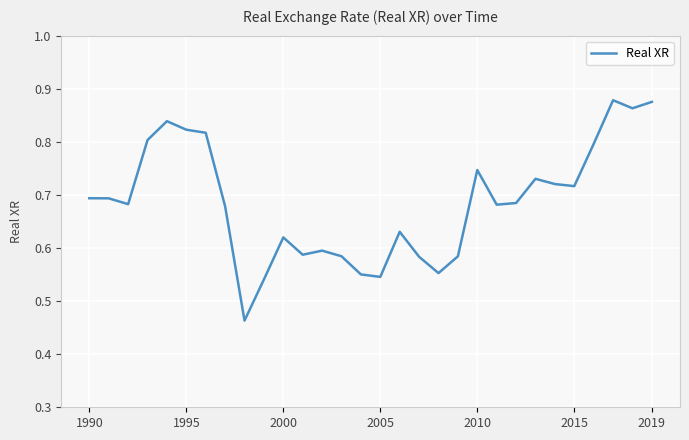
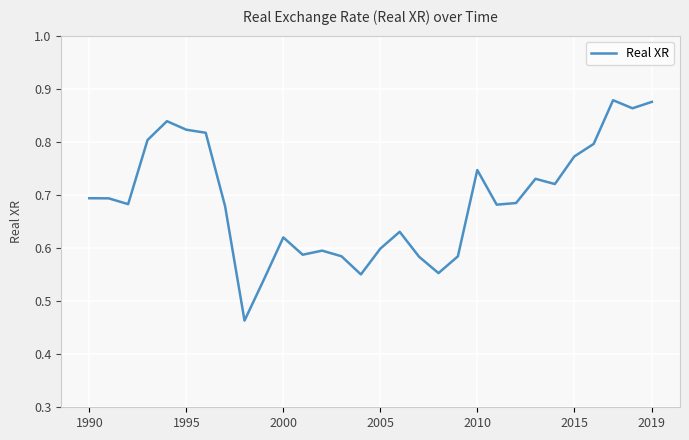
2005: 0.55 -> 0.60
2015: 0.72 -> 0.77
